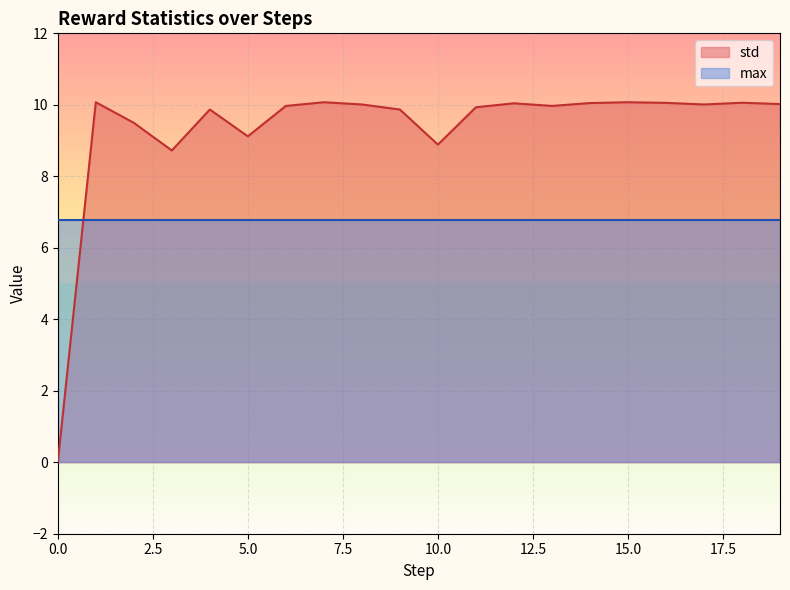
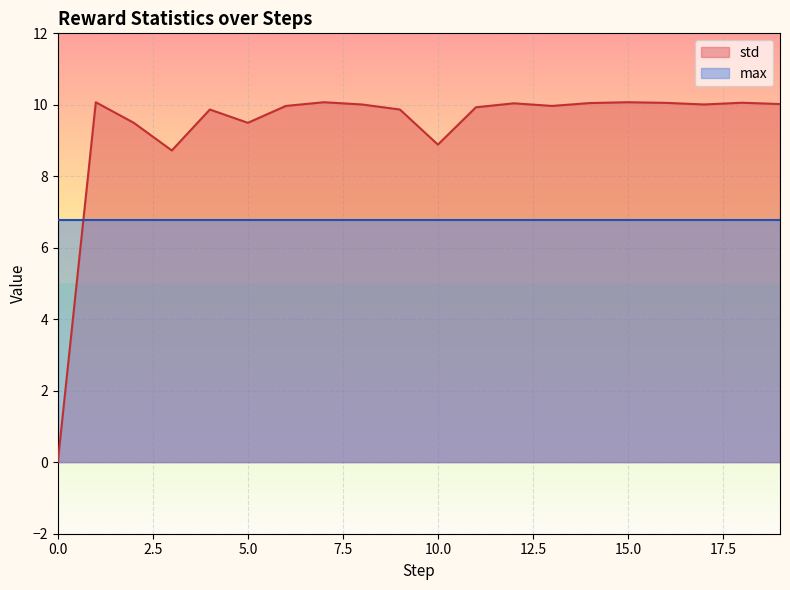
std, 5.0: 9.1 -> 9.5
